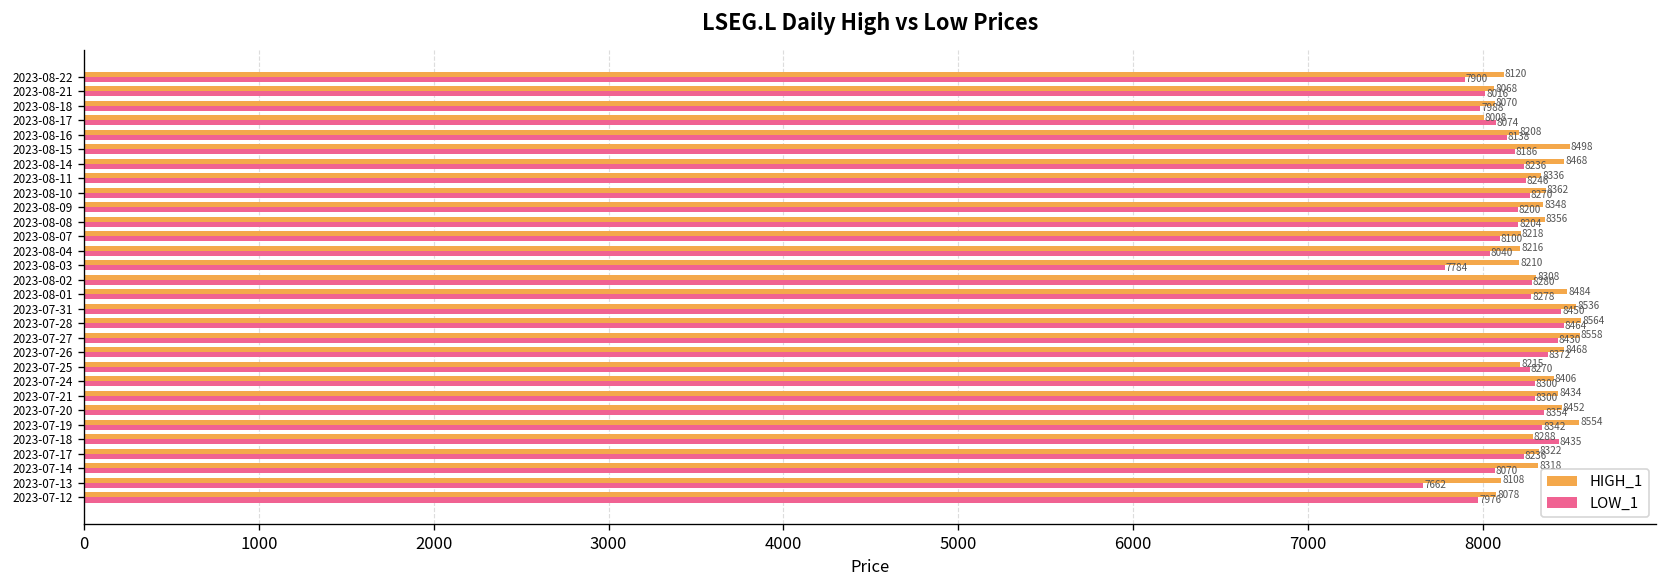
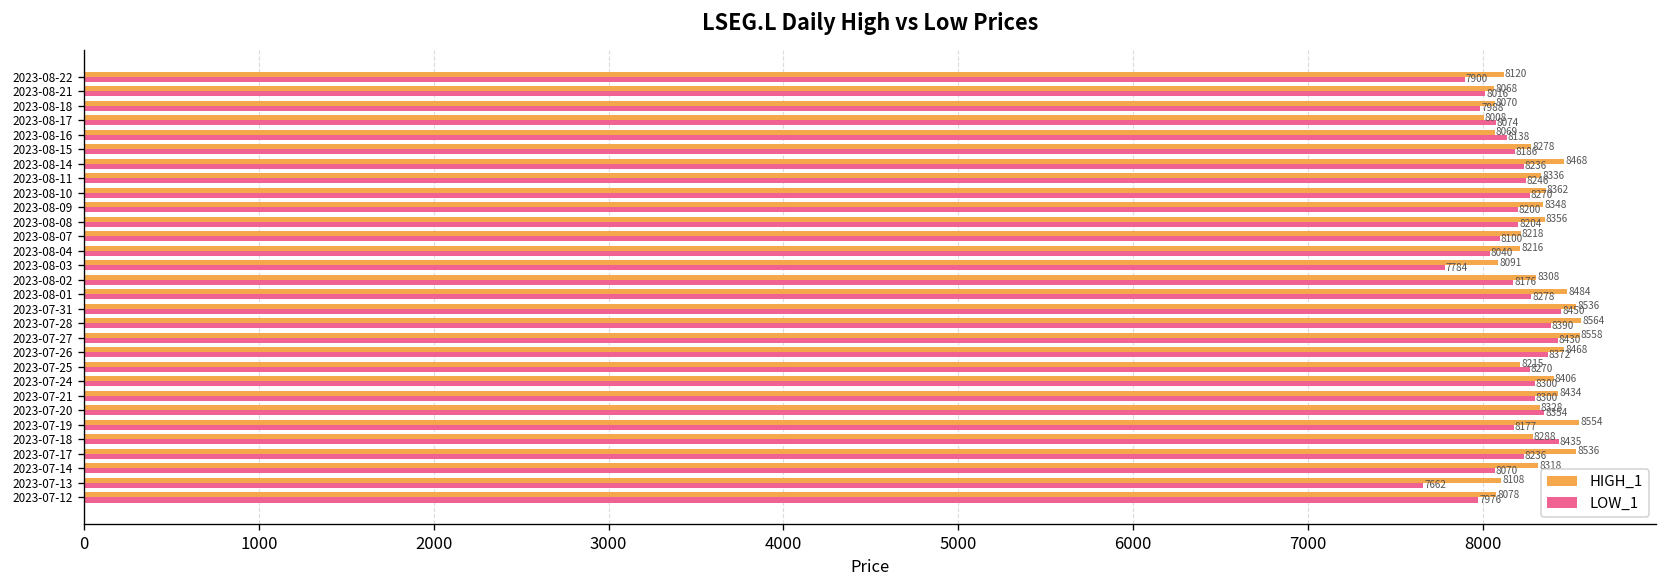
HIGH_1, 2023-08-16: 8208 -> 8069
HIGH_1, 2023-08-15: 8498 -> 8278
HIGH_1, 2023-08-03: 8210 -> 8091
LOW_1, 2023-08-02: 8280 -> 8176
LOW_1, 2023-07-28: 8464 -> 8390
HIGH_1, 2023-07-20: 8452 -> 8328
LOW_1, 2023-07-19: 8342 -> 8177
HIGH_1, 2023-07-17: 8322 -> 8536
